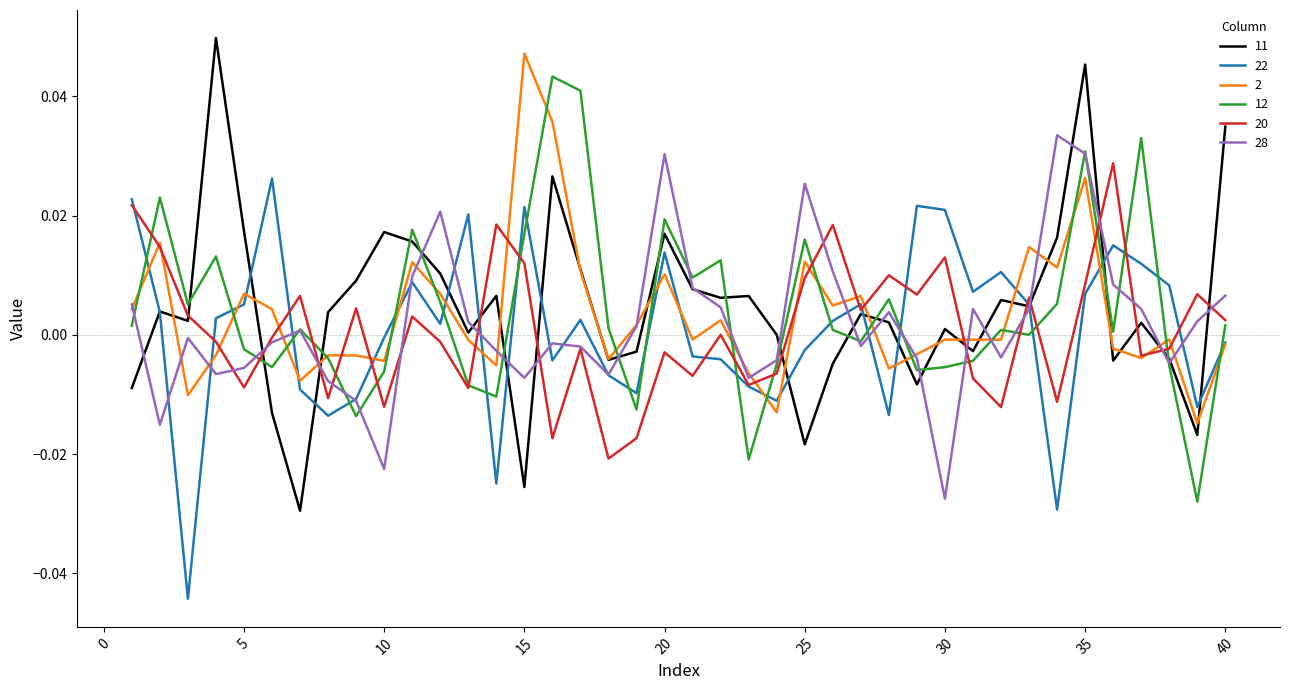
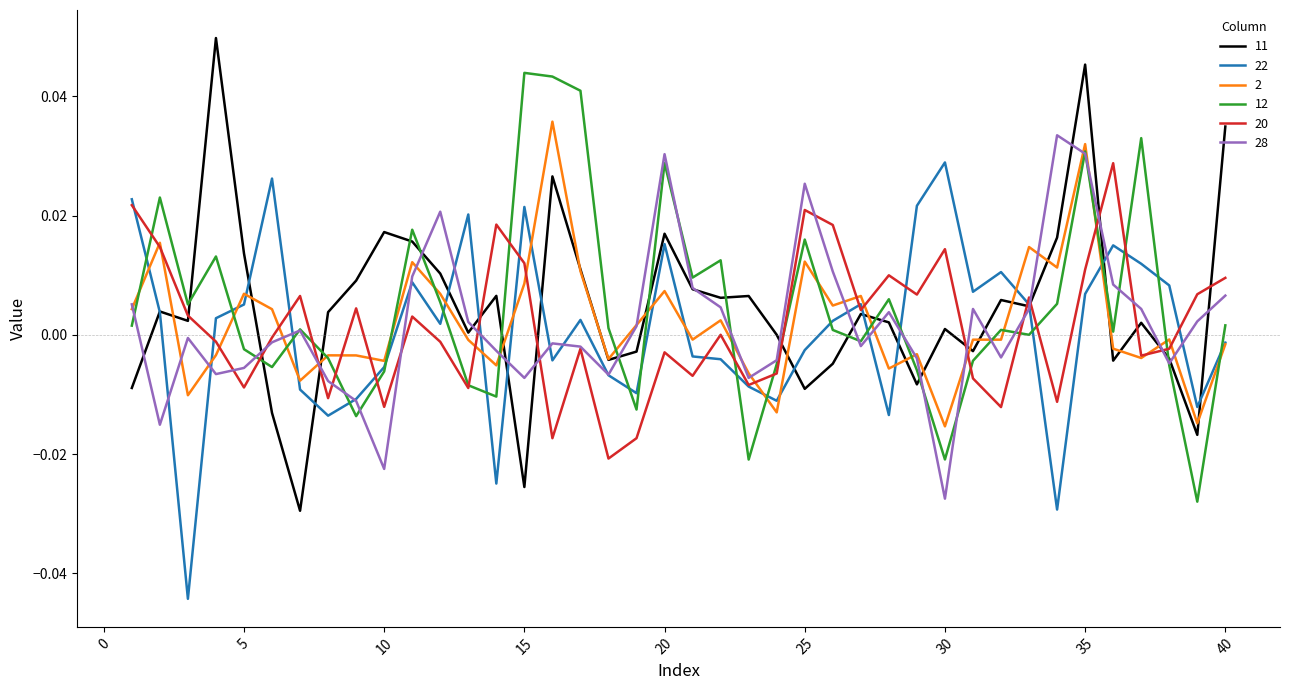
11, 5: 0.017 -> 0.014
22, 10: 0.000 -> -0.005
2, 15: 0.047 -> 0.009
12, 15: 0.017 -> 0.044
22, 20: 0.014 -> 0.015
2, 20: 0.010 -> 0.007
12, 20: 0.019 -> 0.029
11, 25: -0.018 -> -0.009
20, 25: 0.010 -> 0.021
22, 30: 0.021 -> 0.029
2, 30: -0.001 -> -0.015
12, 30: -0.005 -> -0.021
20, 30: 0.013 -> 0.014
2, 35: 0.026 -> 0.032
20, 35: 0.008 -> 0.011
20, 40: 0.002 -> 0.010
